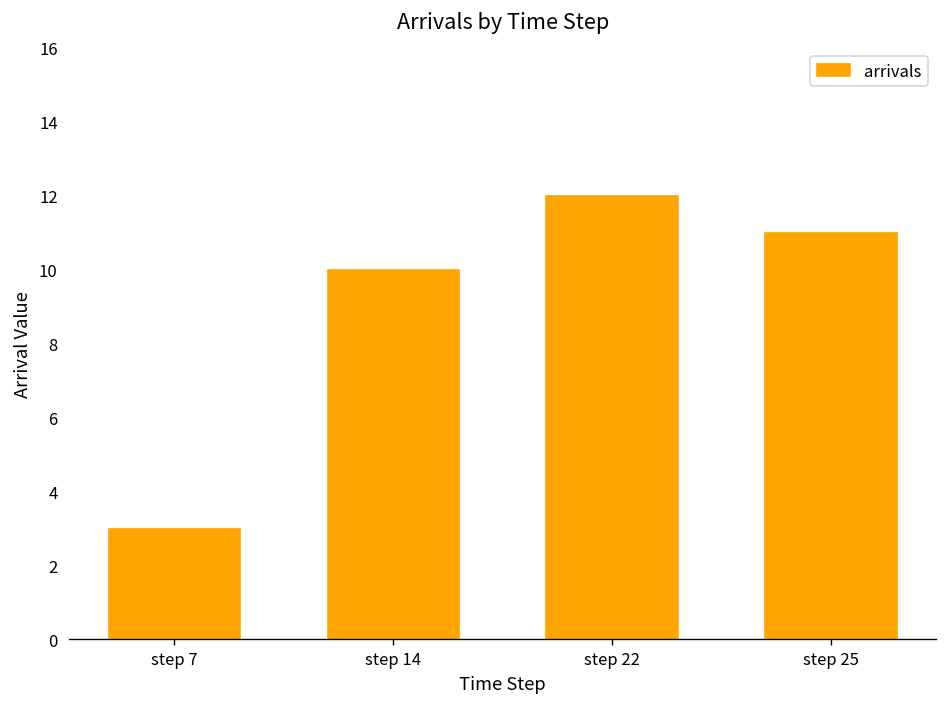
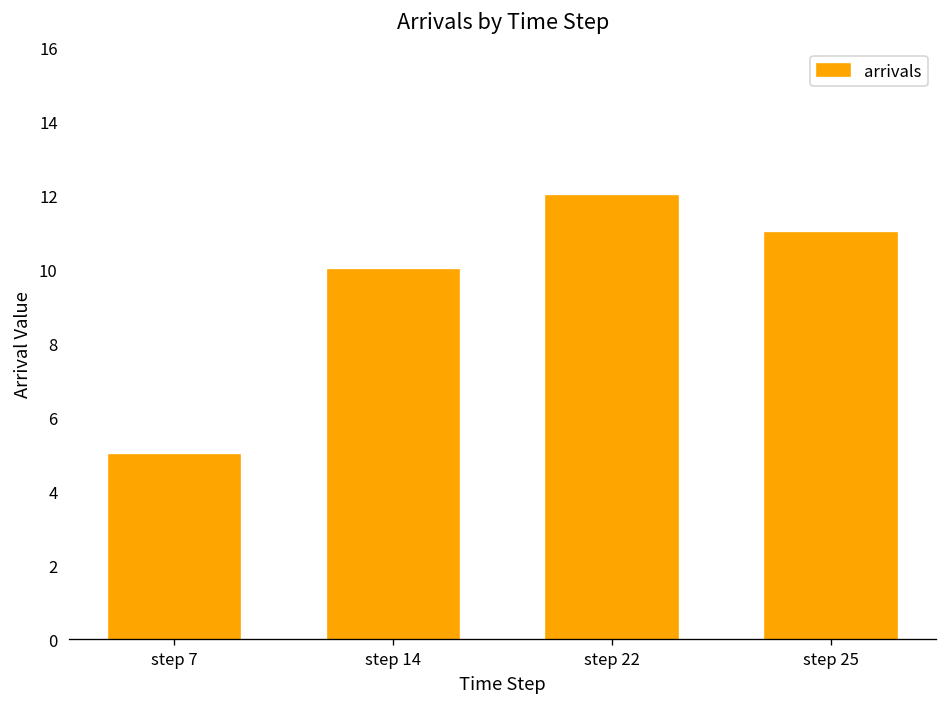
step 7: 3 -> 5
